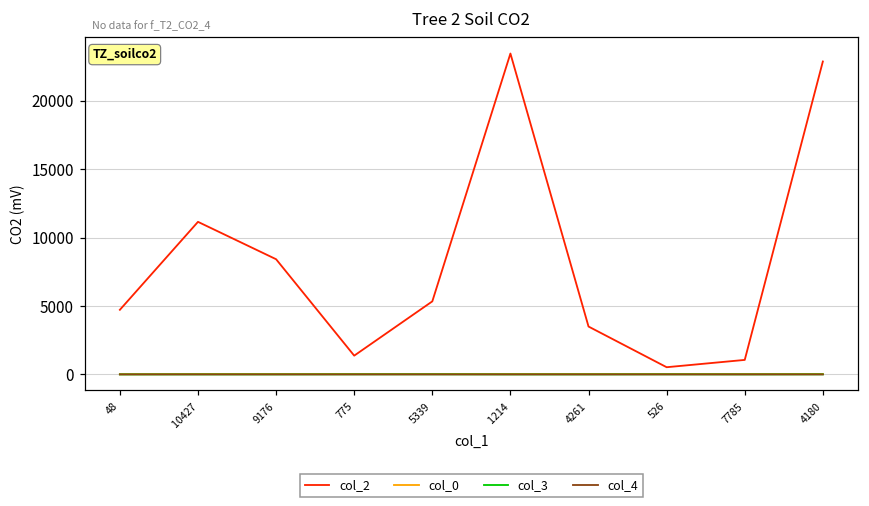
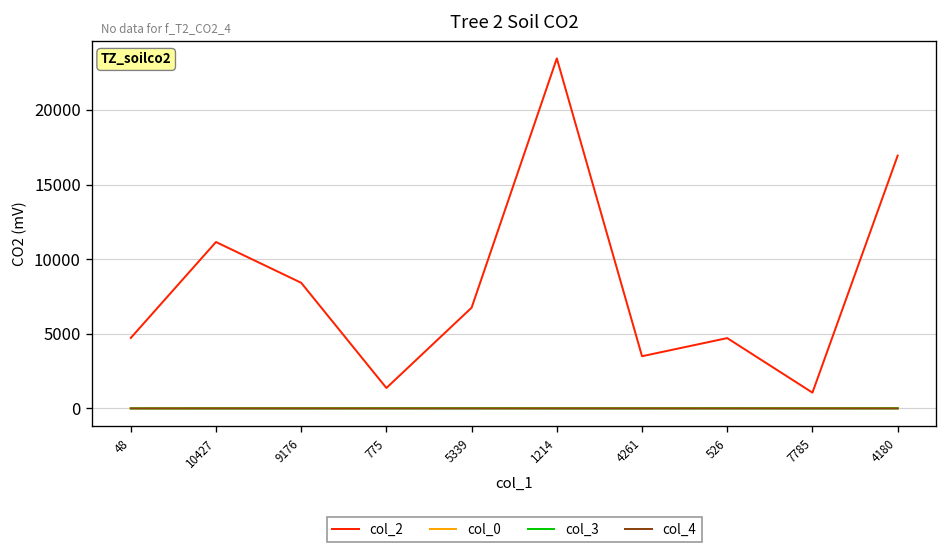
col_2, 5339: 5300 -> 6800
col_2, 526: 500 -> 4700
col_2, 4180: 22900 -> 16900
